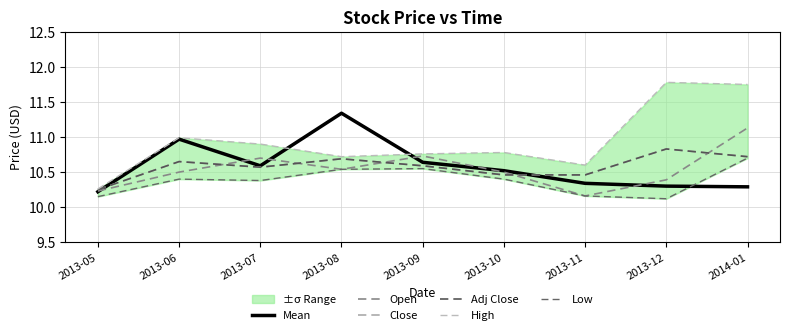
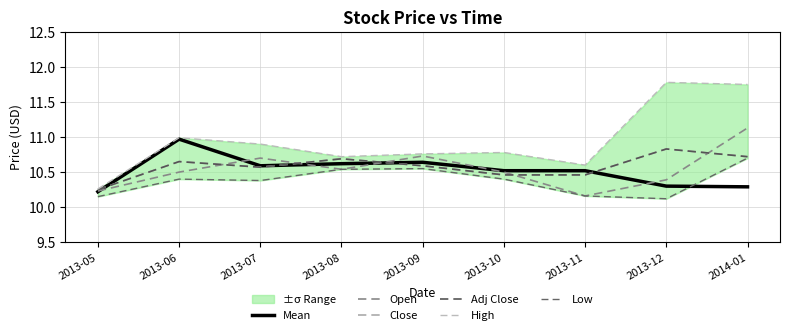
Mean, 2013-08: 11.3 -> 10.6
Mean, 2013-11: 10.3 -> 10.5
